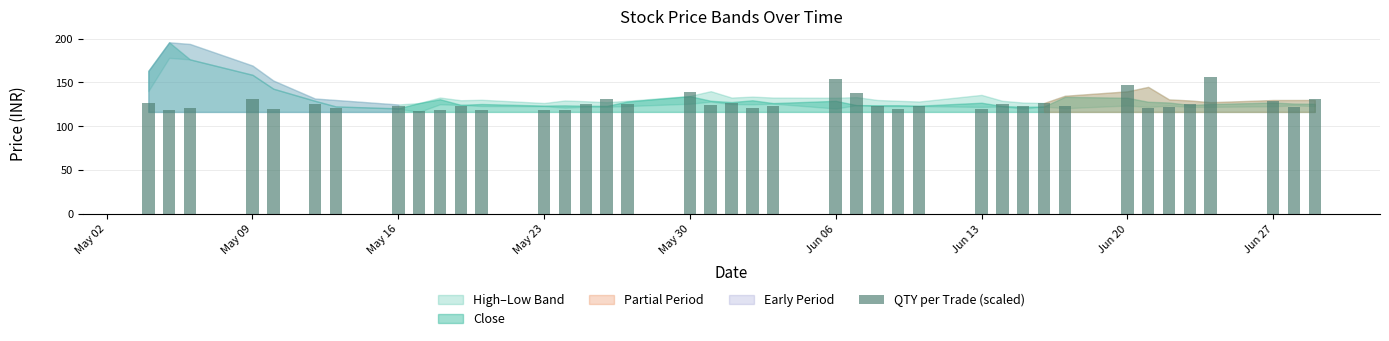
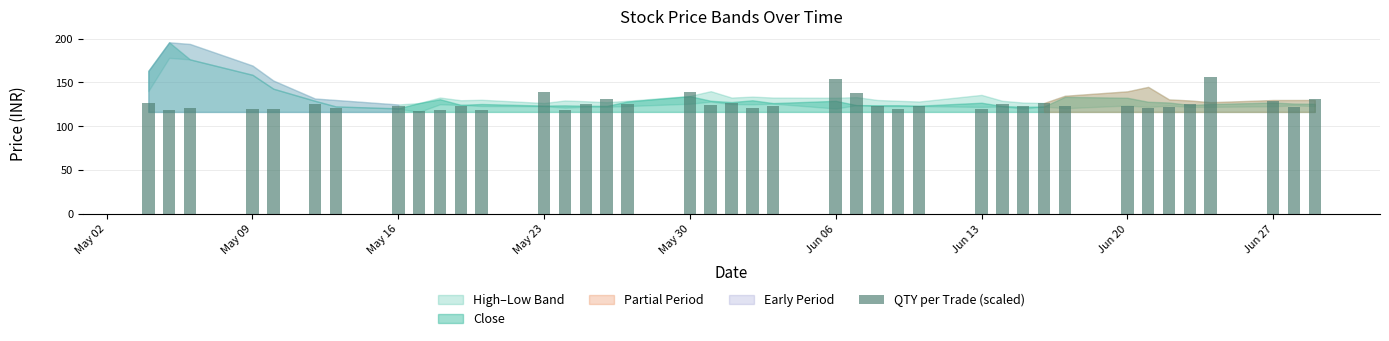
QTY per Trade (scaled), May 09: 130 -> 120
QTY per Trade (scaled), May 23: 120 -> 140
QTY per Trade (scaled), Jun 20: 150 -> 120
